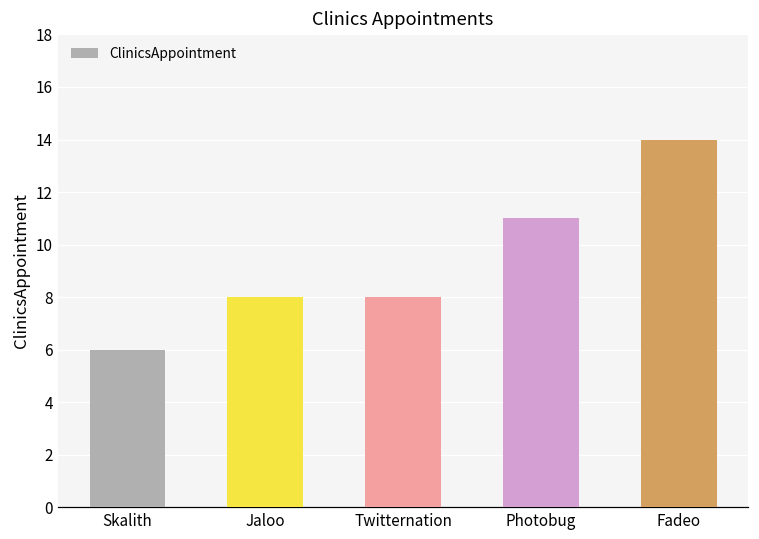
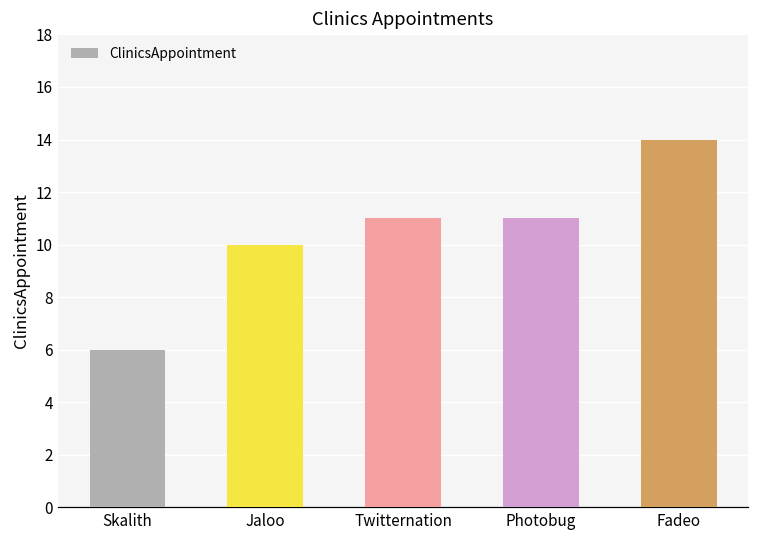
Jaloo: 8 -> 10
Twitternation: 8 -> 11
